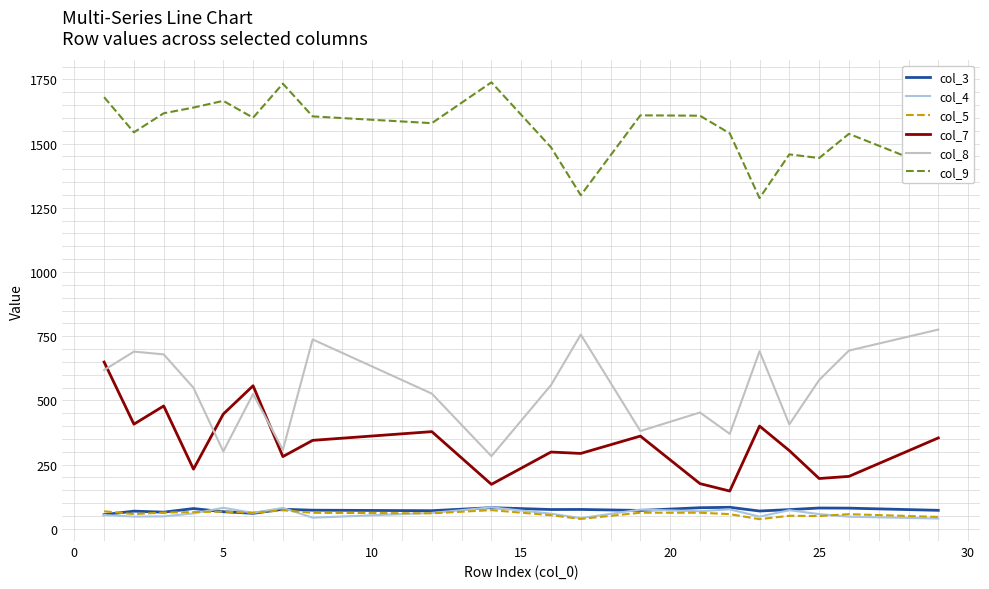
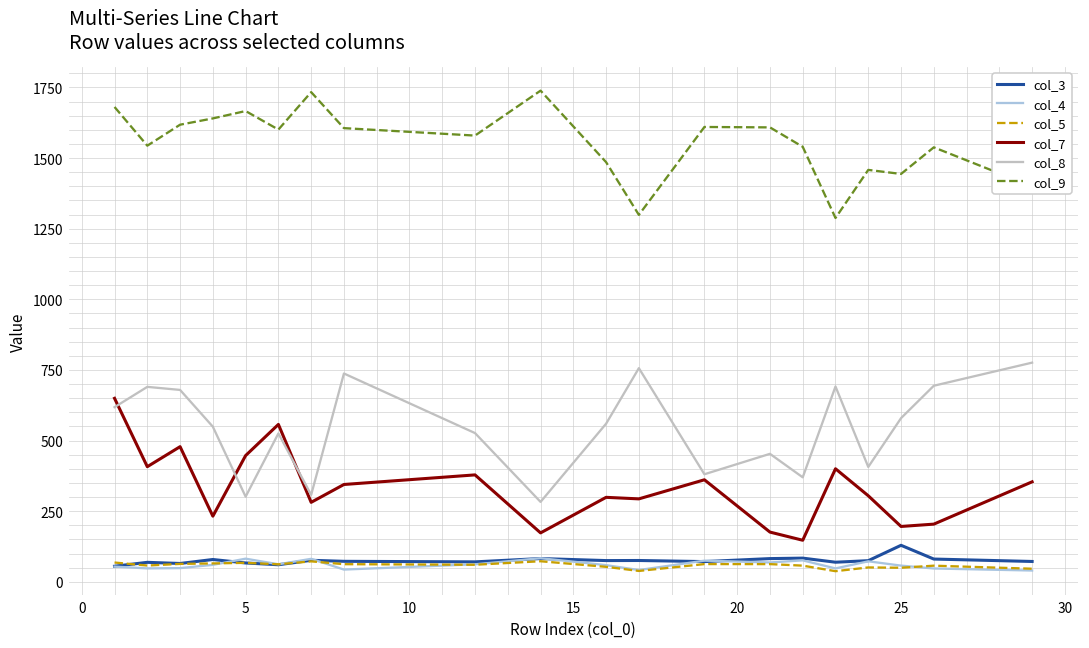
col_3, 25: 80 -> 130
